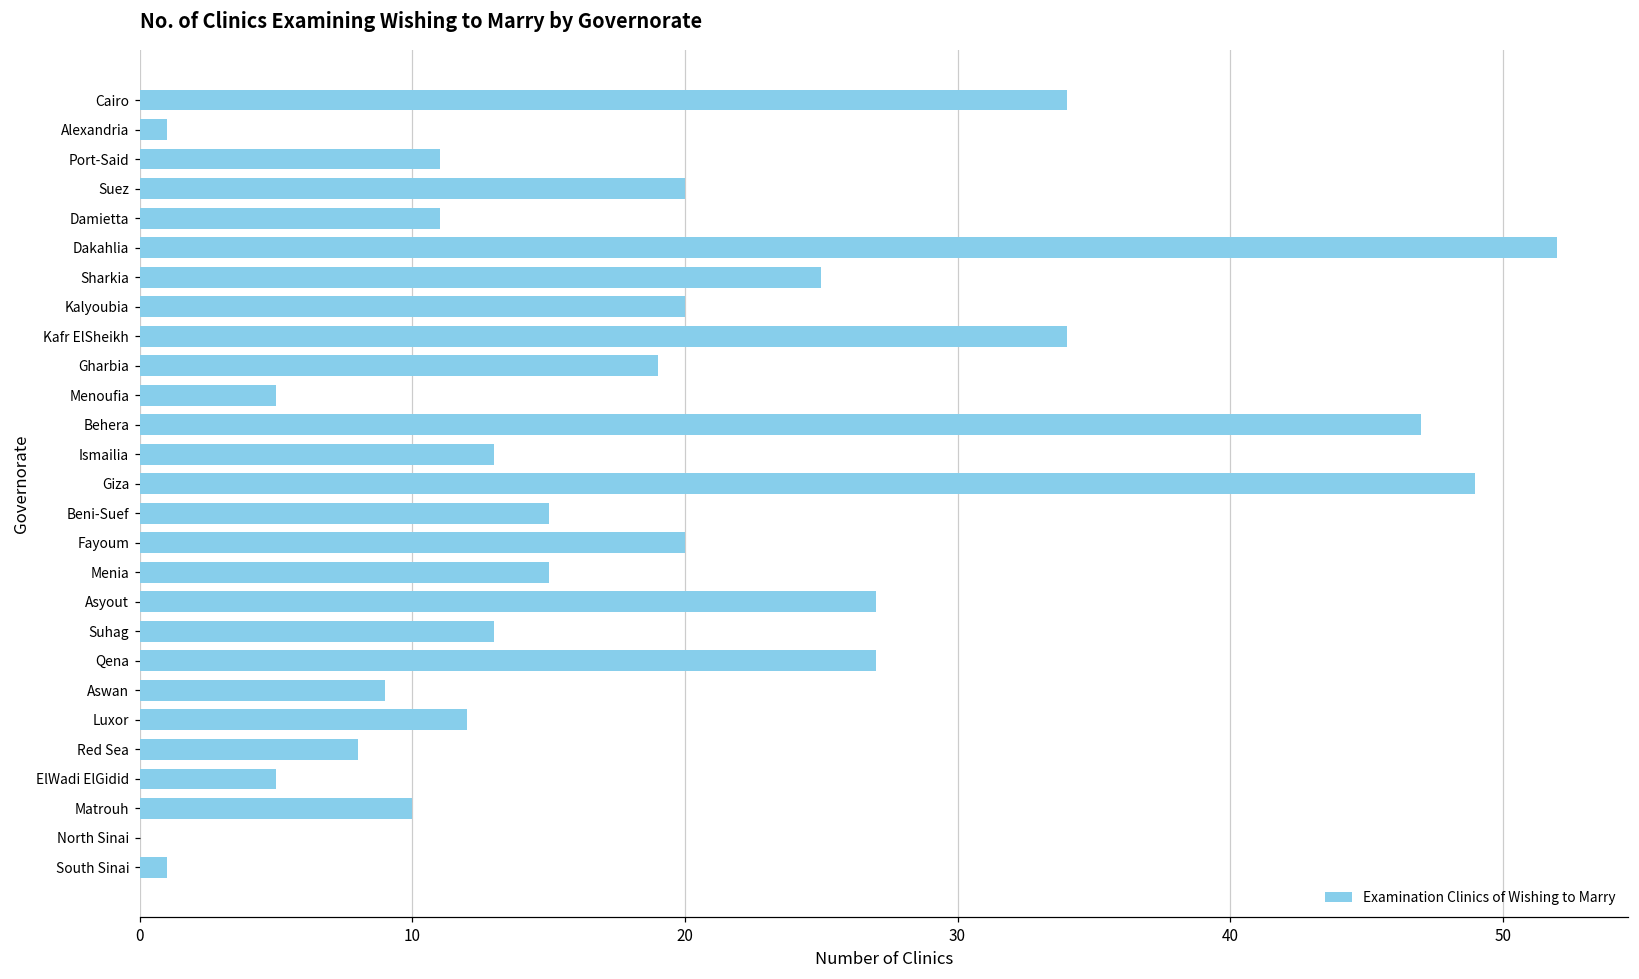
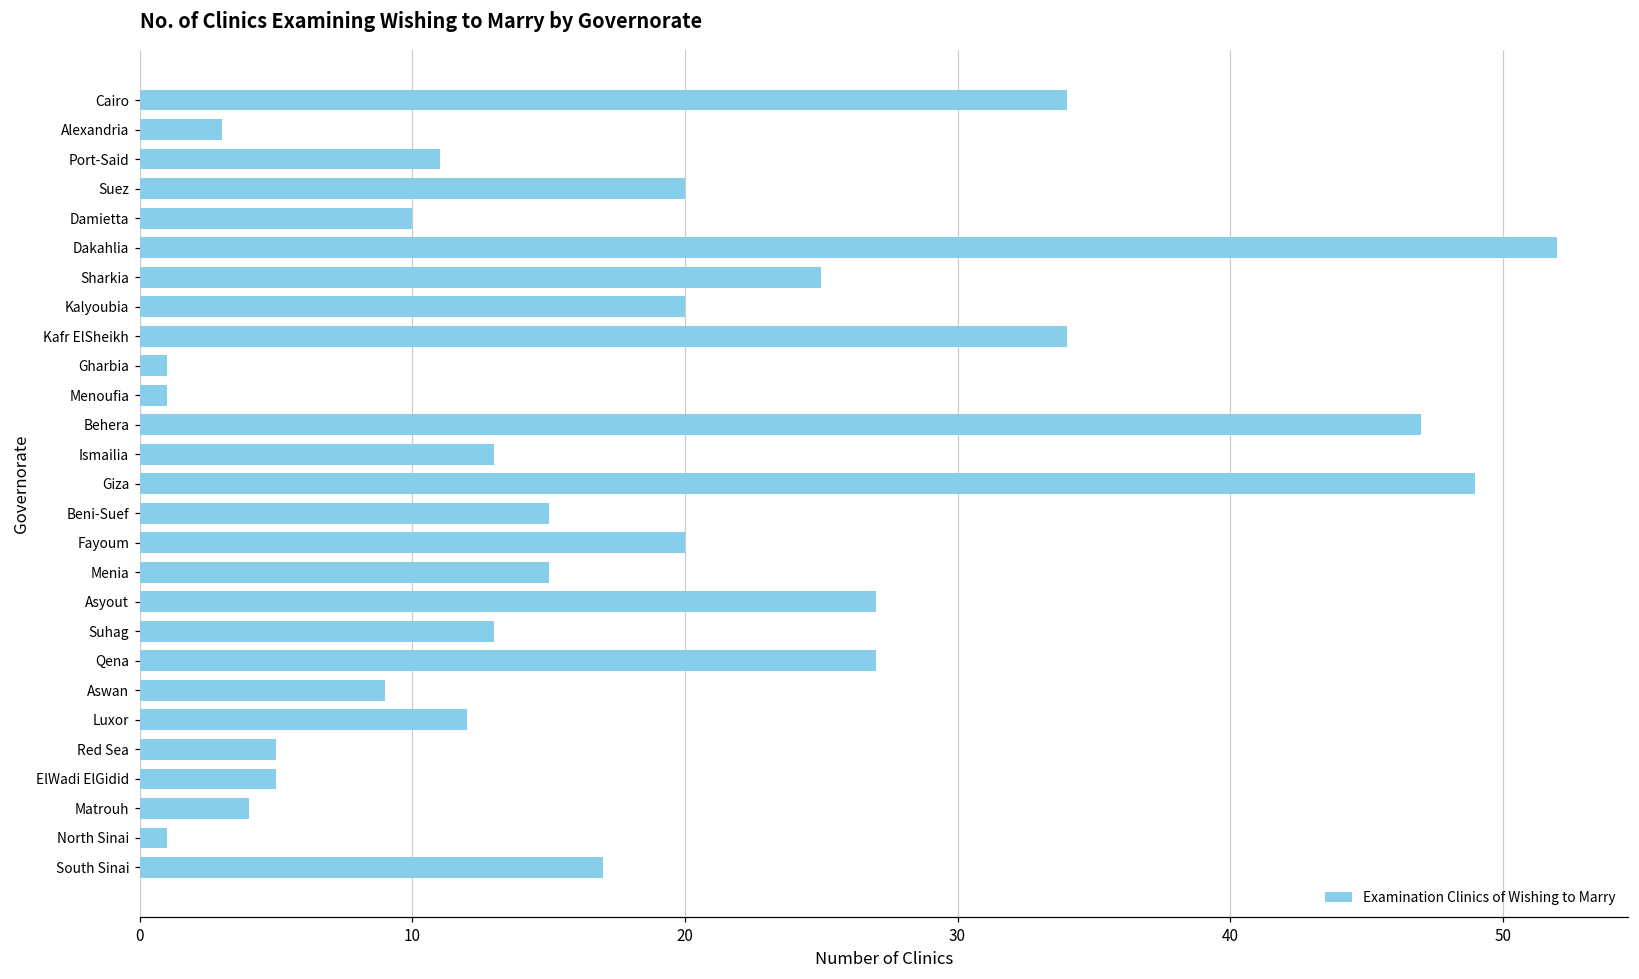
Alexandria: 1 -> 3
Damietta: 11 -> 10
Gharbia: 19 -> 1
Menoufia: 5 -> 1
Red Sea: 8 -> 5
Matrouh: 10 -> 4
North Sinai: 0 -> 1
South Sinai: 1 -> 17
